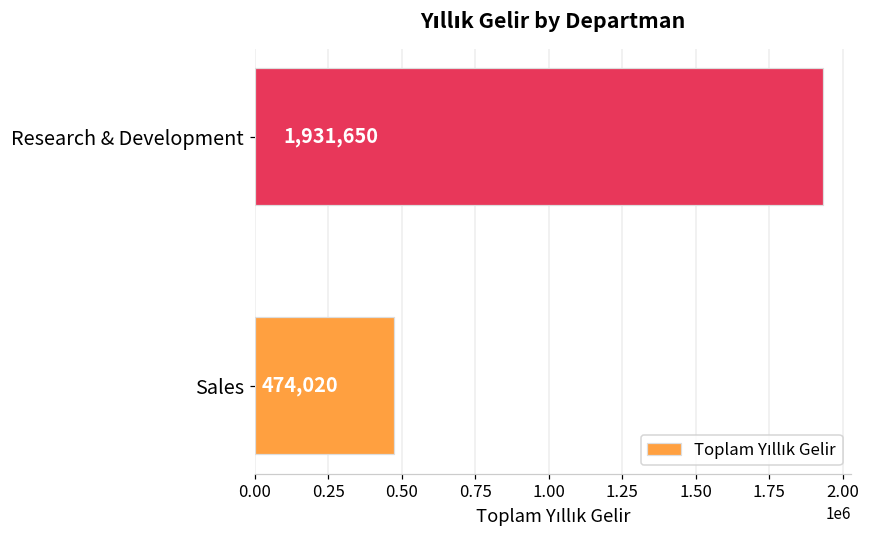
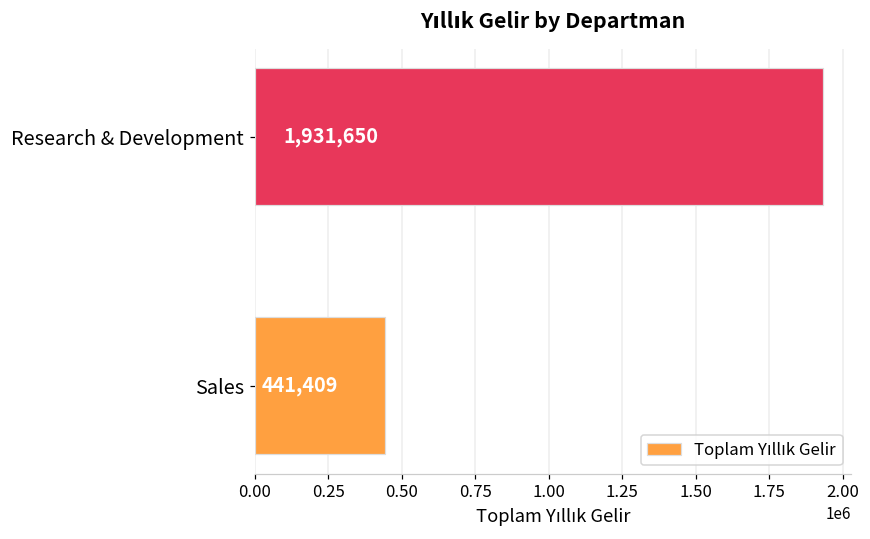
Sales: 474,020 -> 441,409
